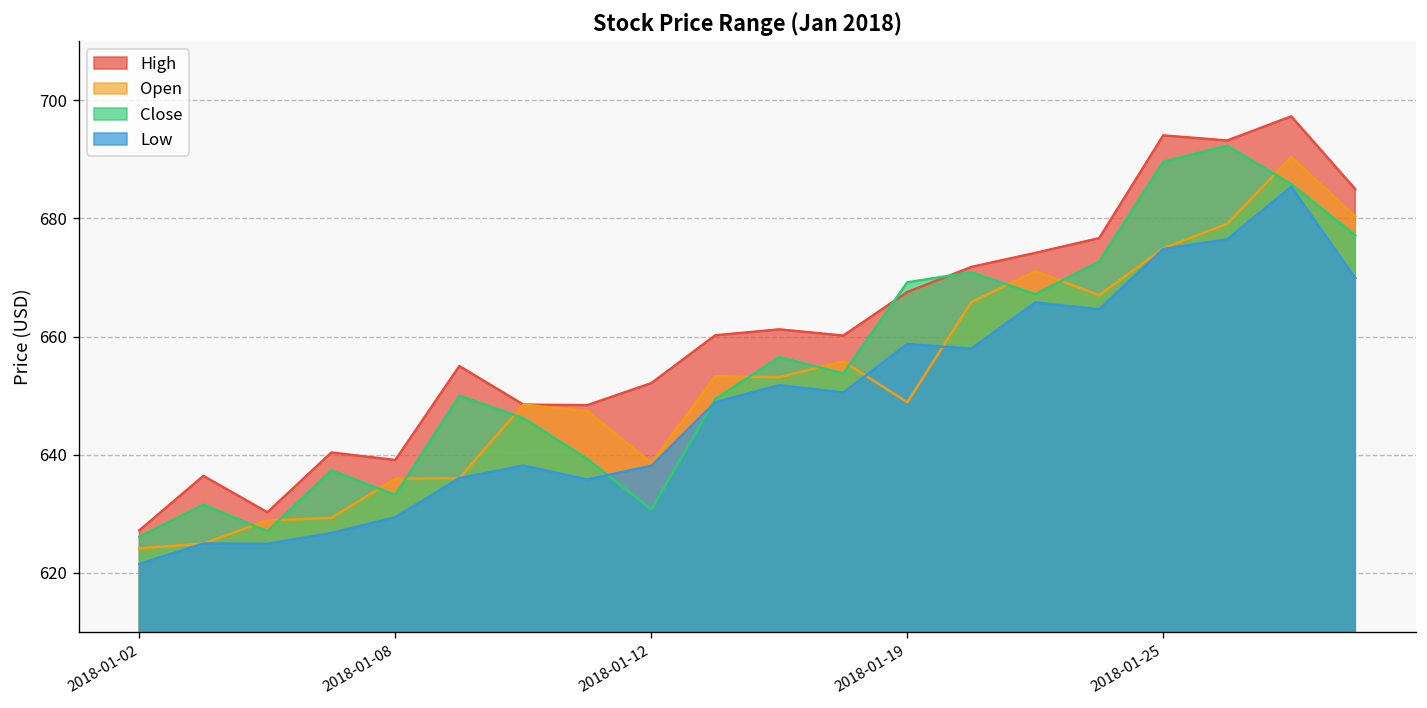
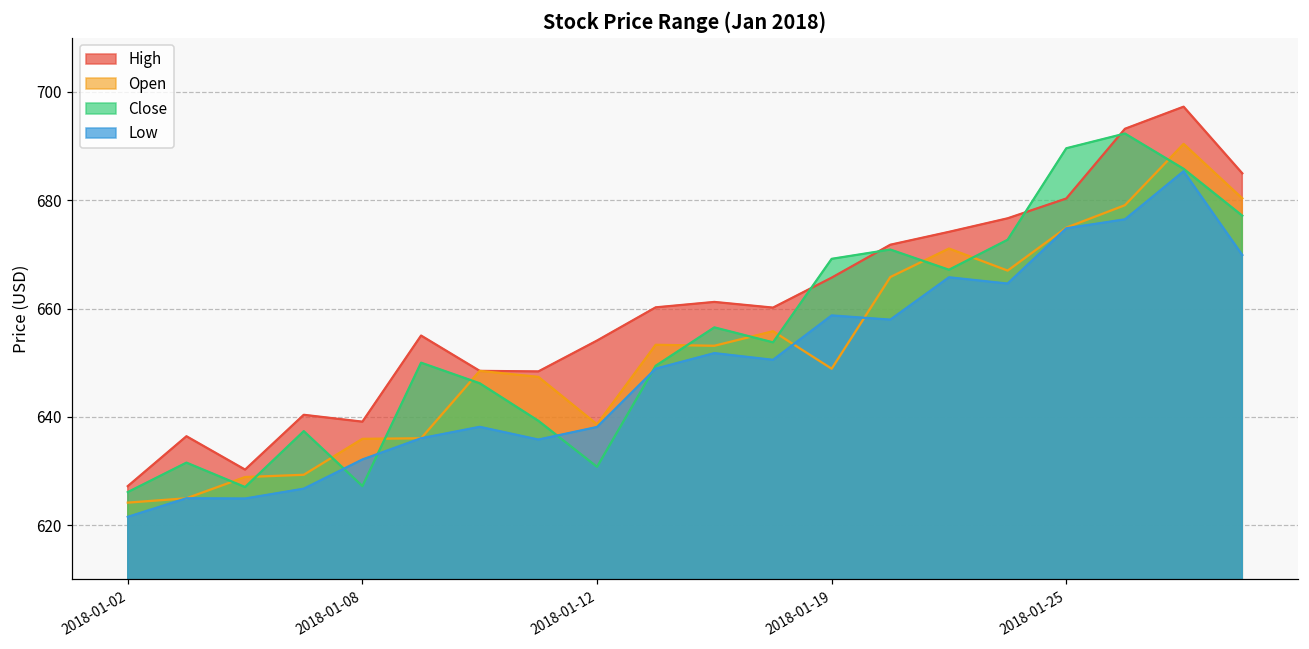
Close, 2018-01-08: 633 -> 627
Low, 2018-01-08: 629 -> 632
High, 2018-01-12: 652 -> 654
High, 2018-01-19: 668 -> 666
High, 2018-01-25: 694 -> 680
